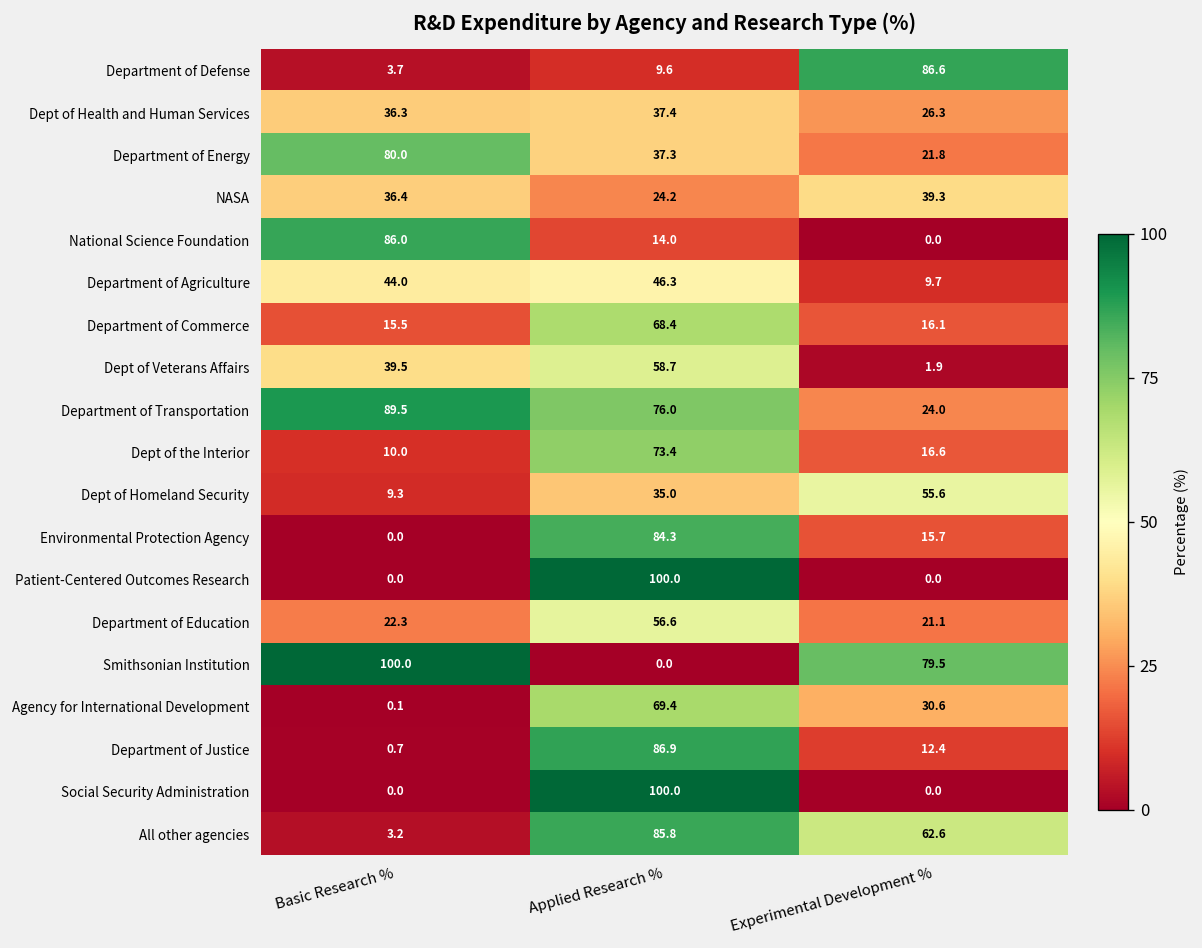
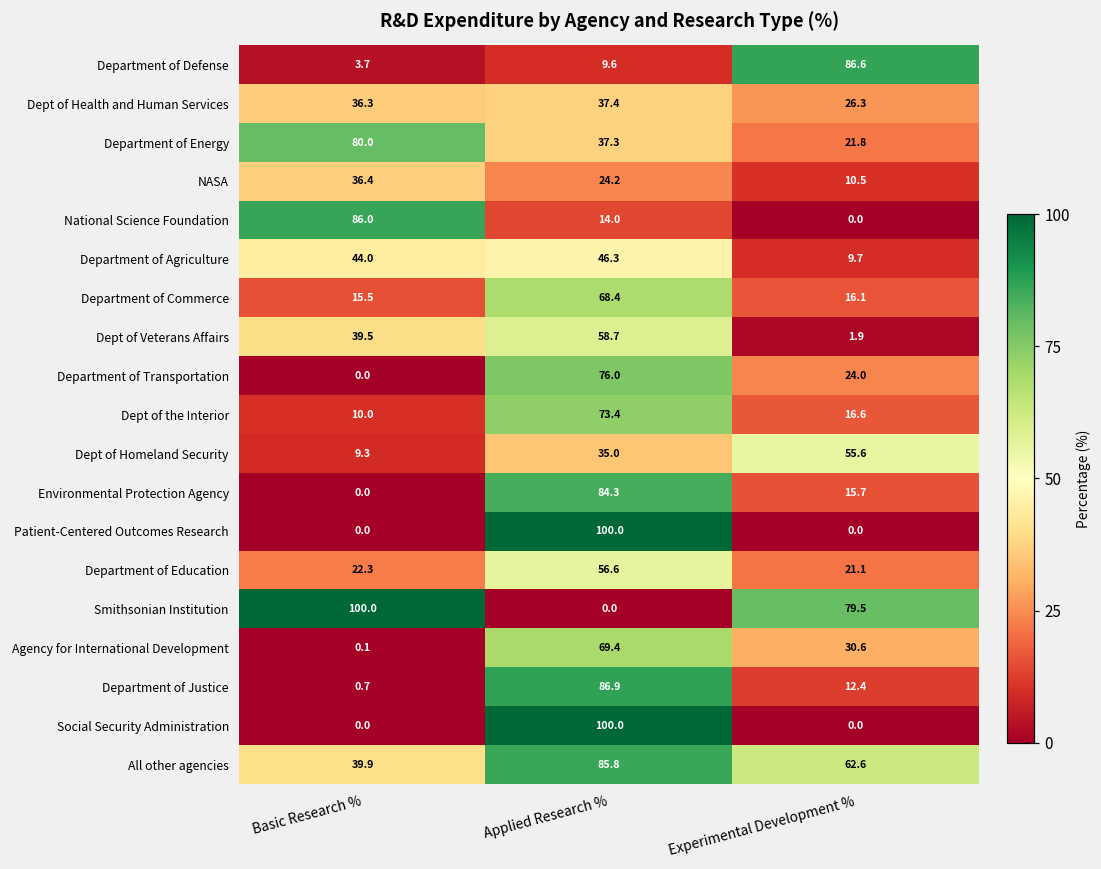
NASA, Experimental Development %: 39.3 -> 10.5
Department of Transportation, Basic Research %: 89.5 -> 0.0
All other agencies, Basic Research %: 3.2 -> 39.9
